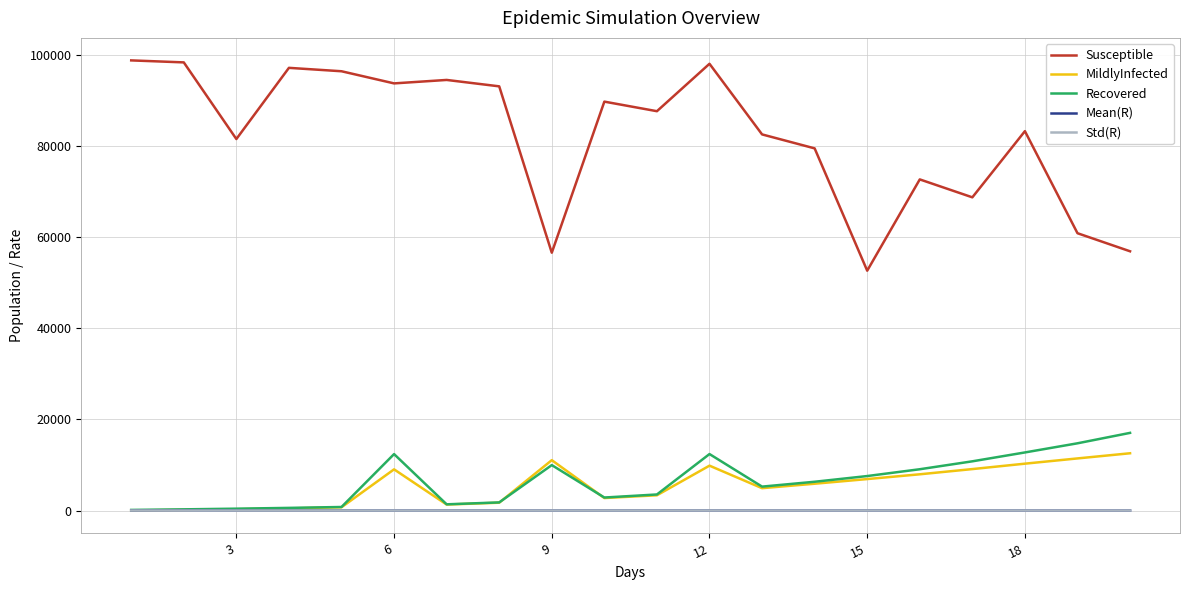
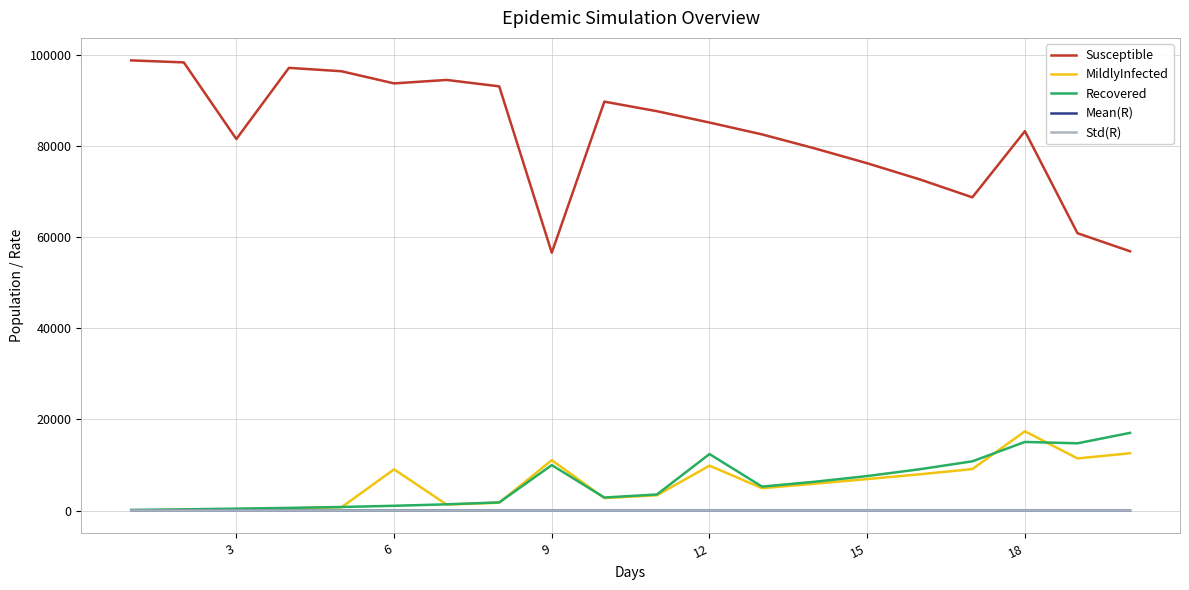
Recovered, 6: 12000 -> 1000
Susceptible, 12: 98000 -> 85000
Susceptible, 15: 53000 -> 76000
MildlyInfected, 18: 10000 -> 17000
Recovered, 18: 13000 -> 15000
